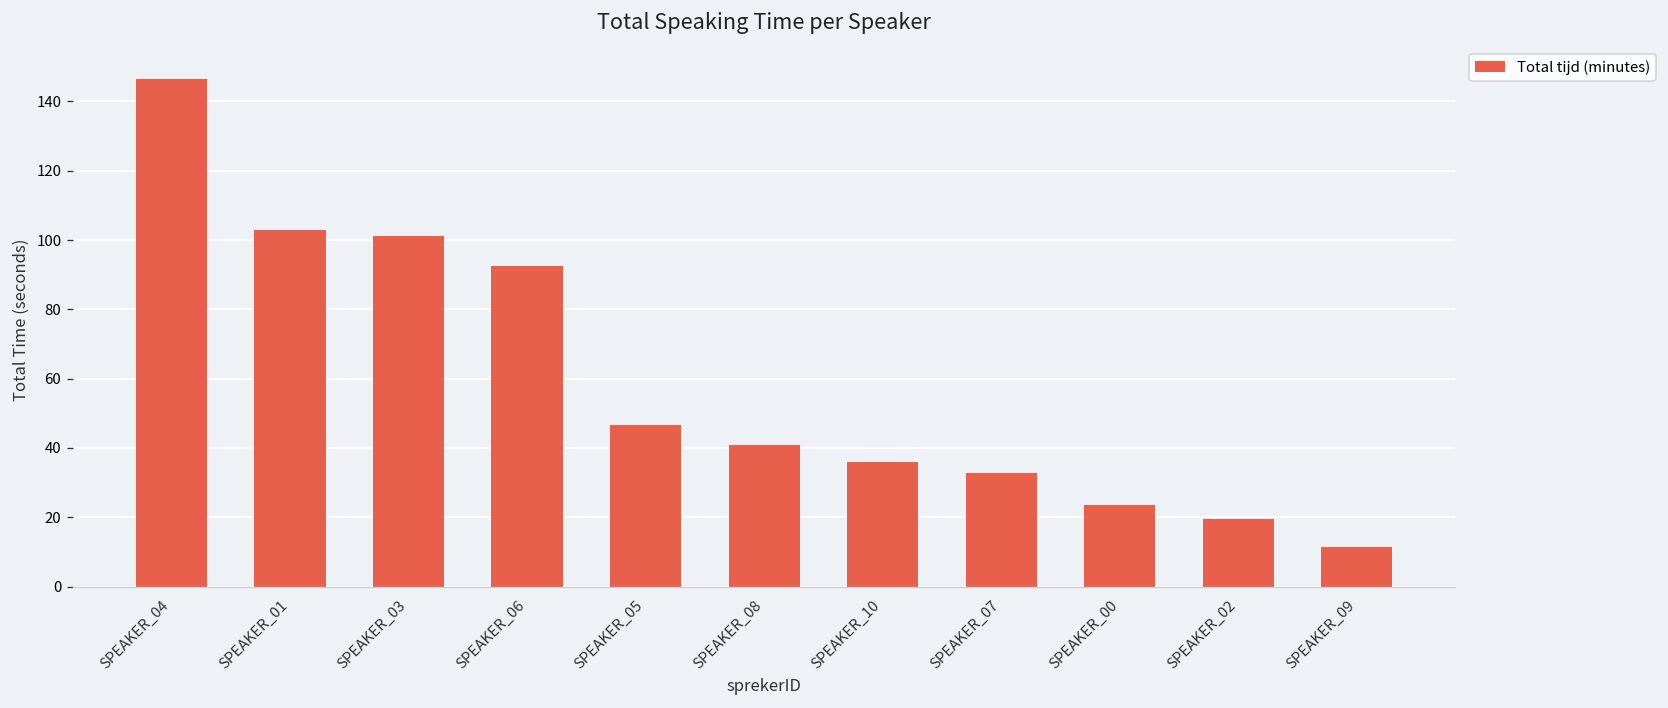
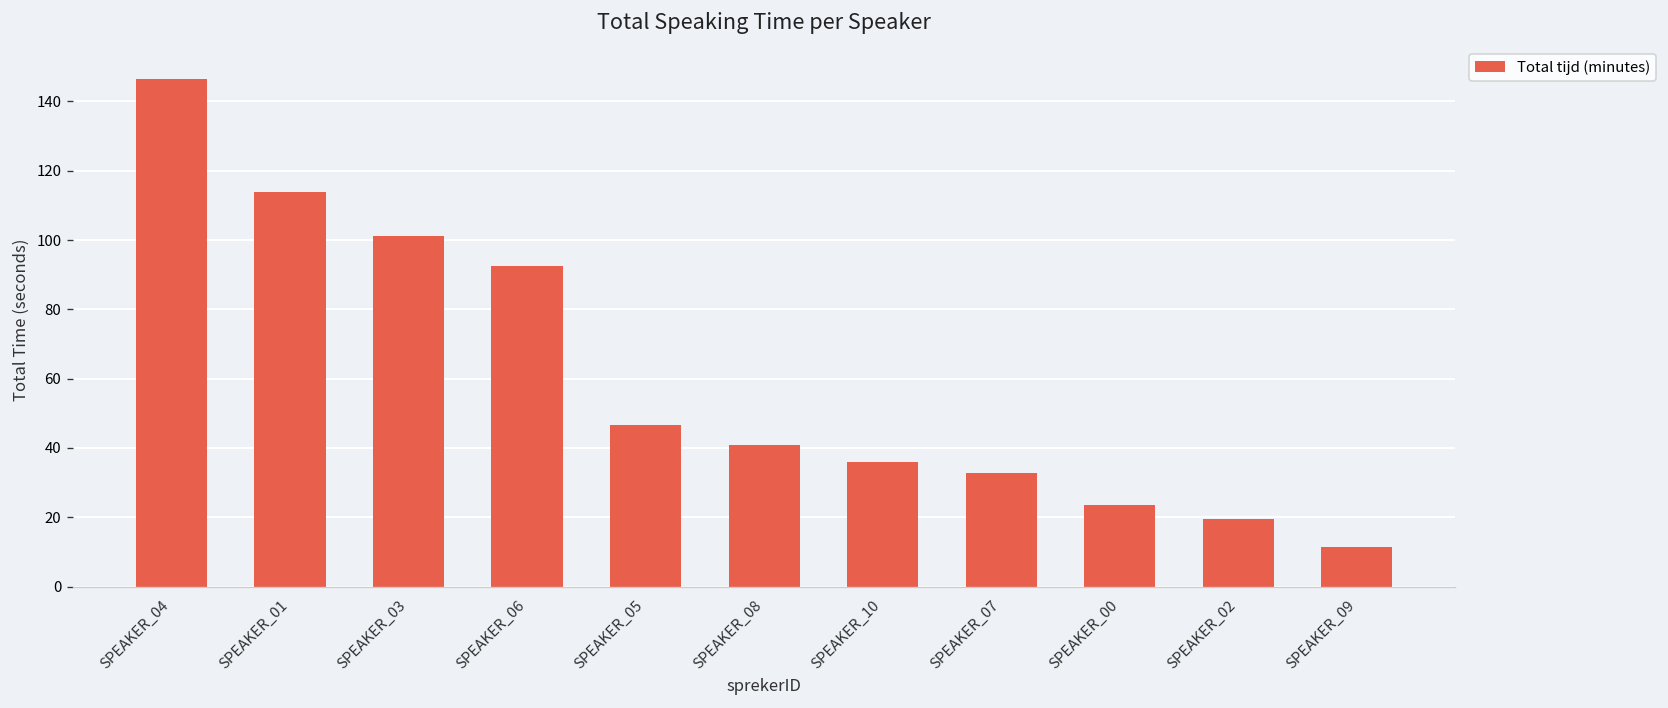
SPEAKER_01: 103 -> 114
